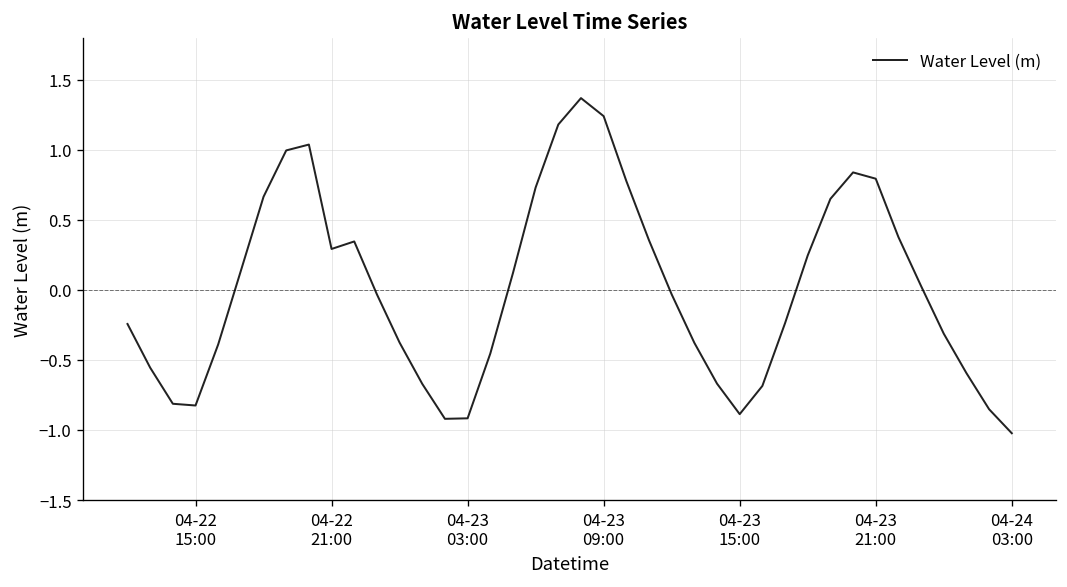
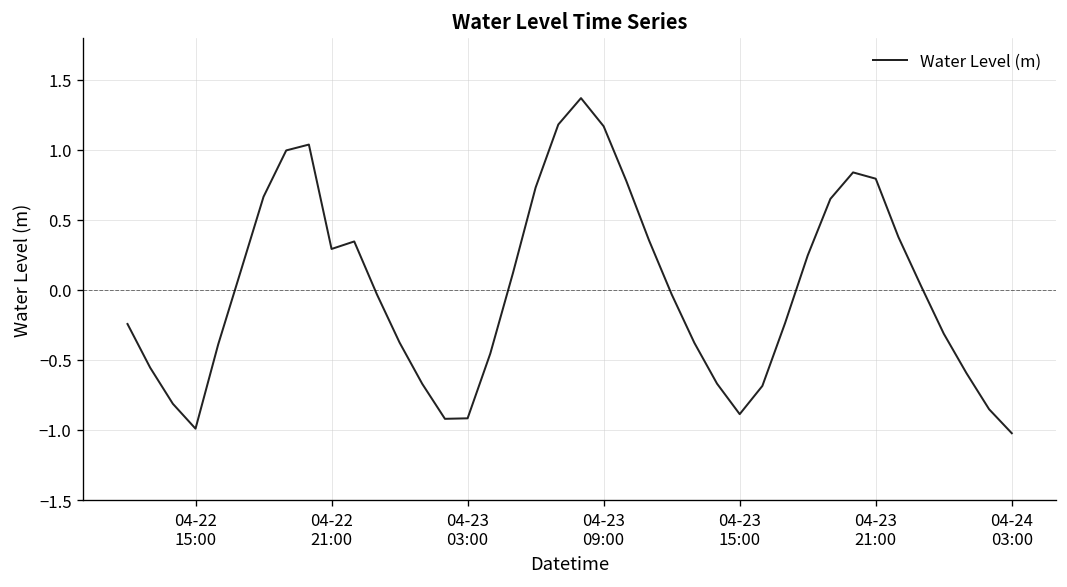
04-22 15:00: -0.83 -> -0.99
04-23 09:00: 1.24 -> 1.17
